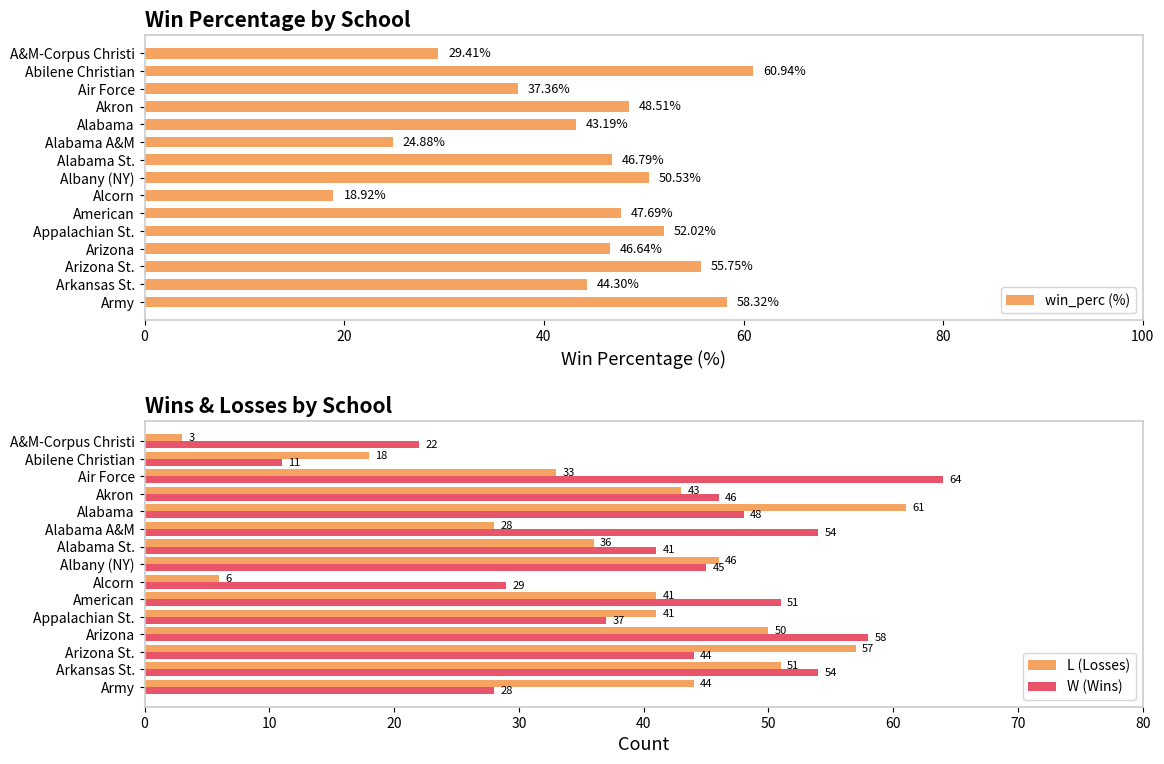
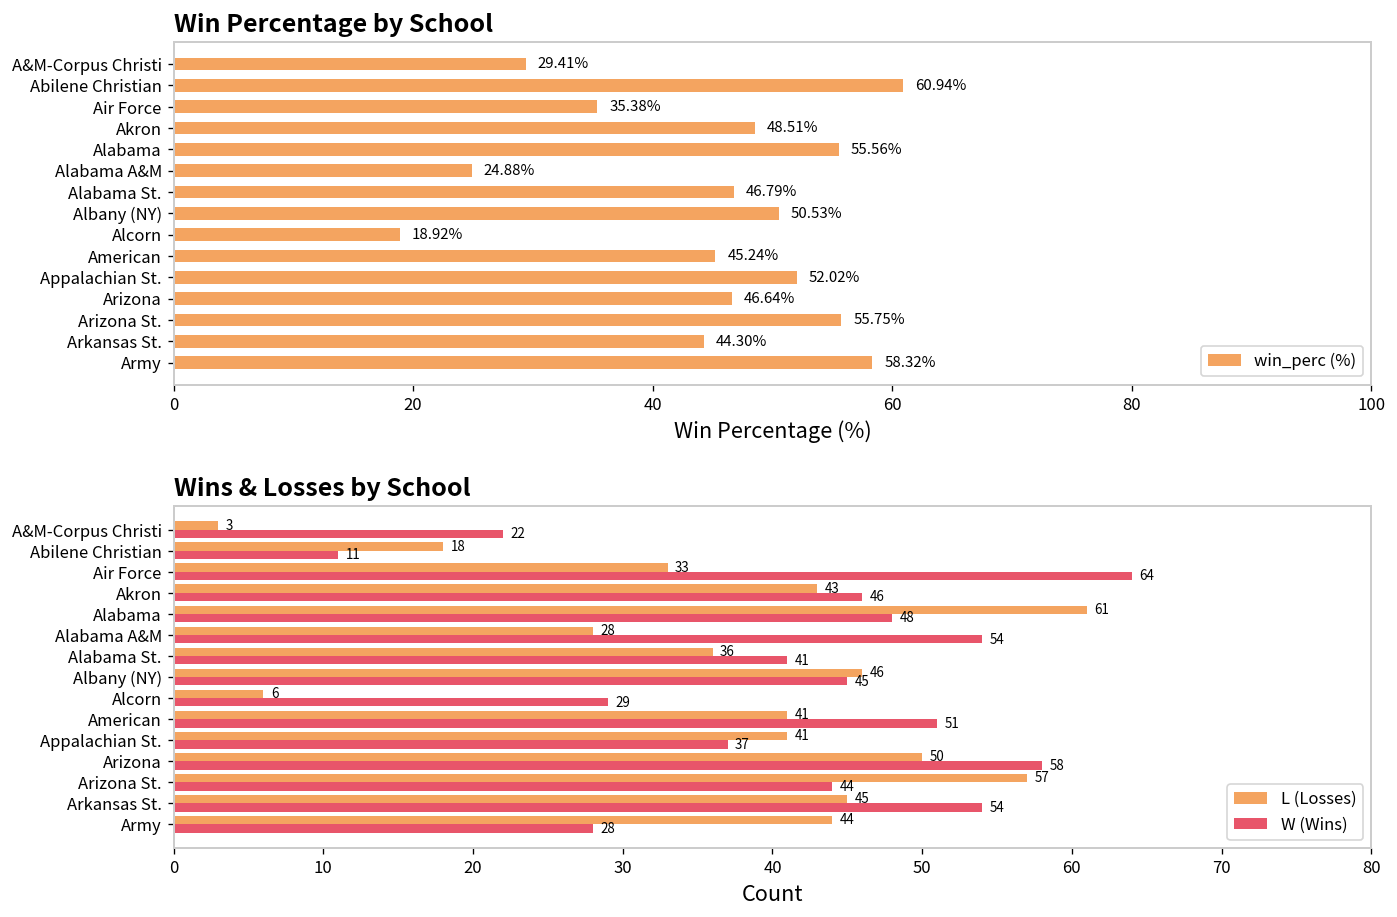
Win Percentage by School, Air Force: 37.36% -> 35.38%
Win Percentage by School, Alabama: 43.19% -> 55.56%
Win Percentage by School, American: 47.69% -> 45.24%
Wins & Losses by School, L (Losses), Arkansas St.: 51 -> 45
